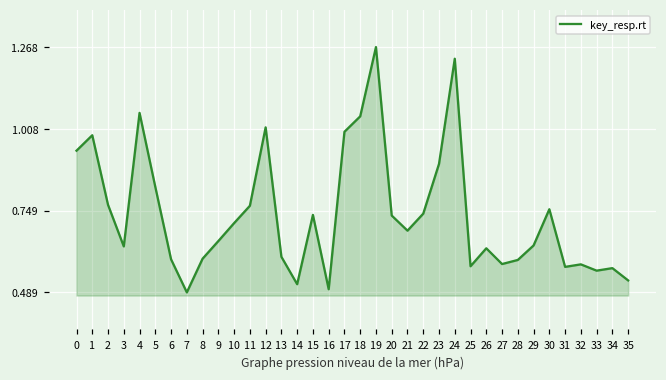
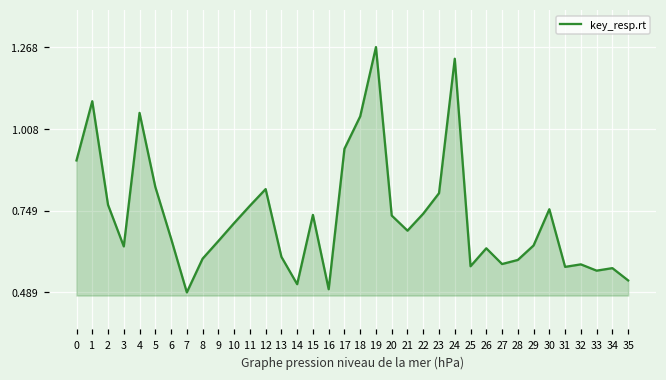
0: 0.94 -> 0.91
1: 0.99 -> 1.10
6: 0.59 -> 0.66
12: 1.01 -> 0.82
17: 1.00 -> 0.95
23: 0.90 -> 0.80
